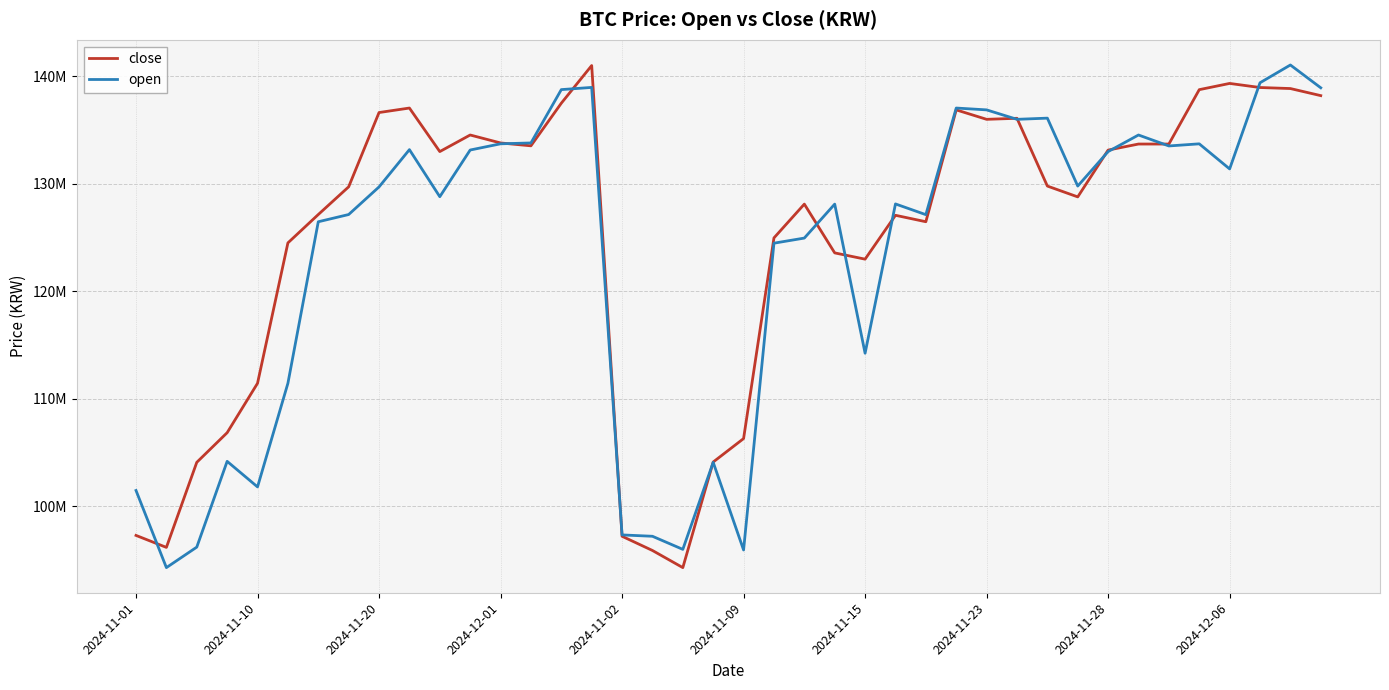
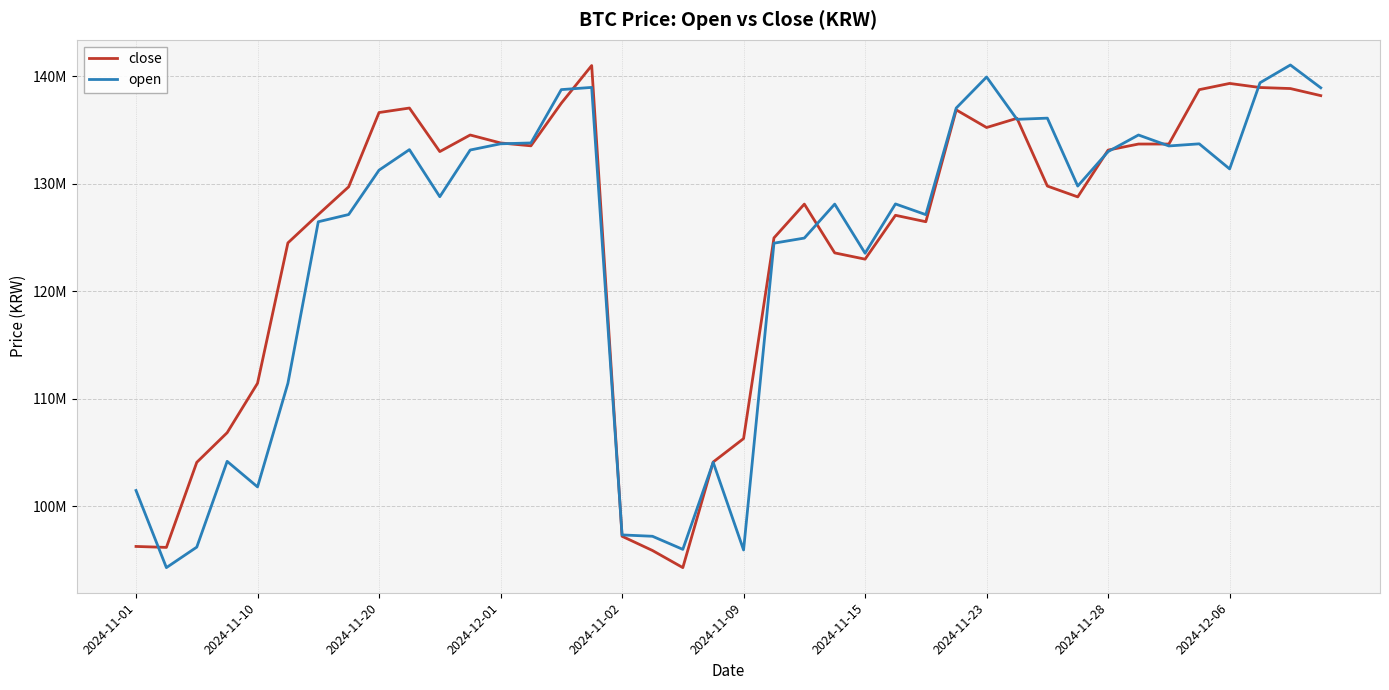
close, 2024-11-01: 97300000 -> 96300000
open, 2024-11-20: 129700000 -> 131300000
open, 2024-11-15: 114200000 -> 123500000
close, 2024-11-23: 136000000 -> 135200000
open, 2024-11-23: 136900000 -> 139900000
